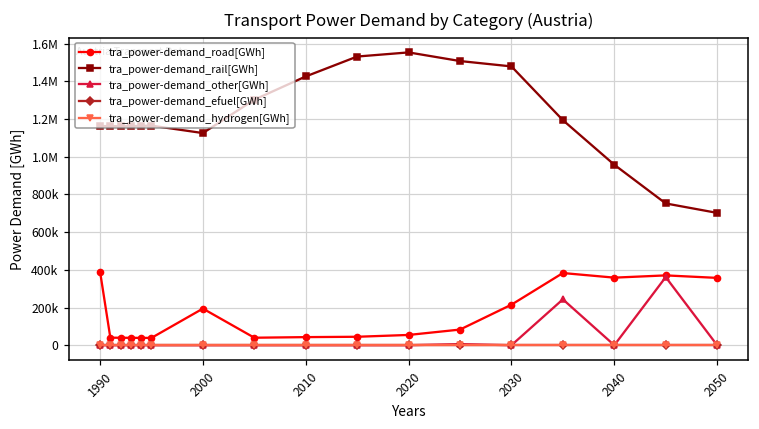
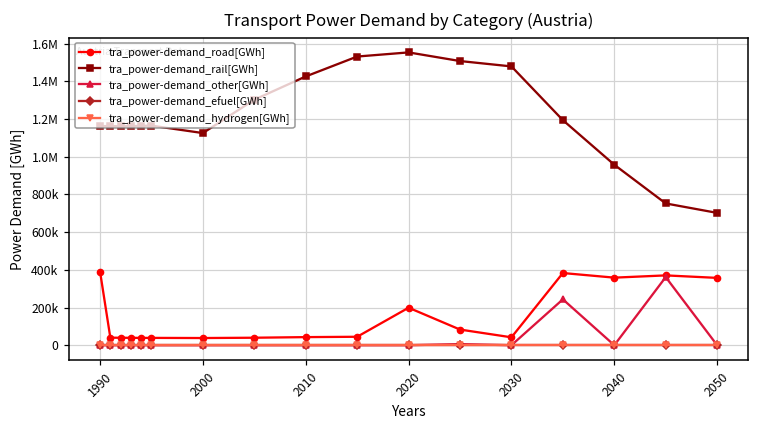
tra_power-demand_road[GWh], 2000: 190000 -> 40000
tra_power-demand_road[GWh], 2020: 50000 -> 200000
tra_power-demand_road[GWh], 2030: 220000 -> 40000
